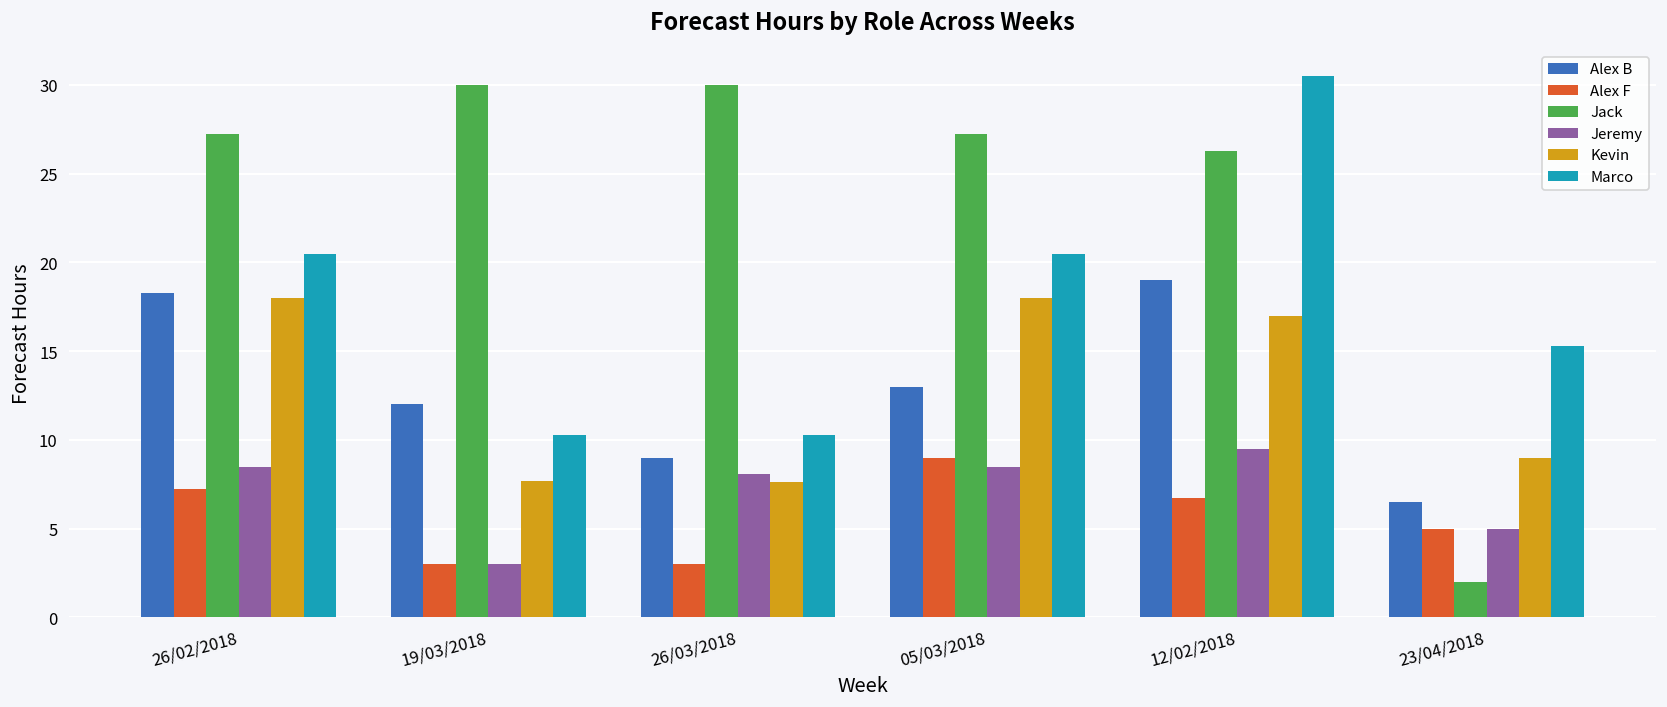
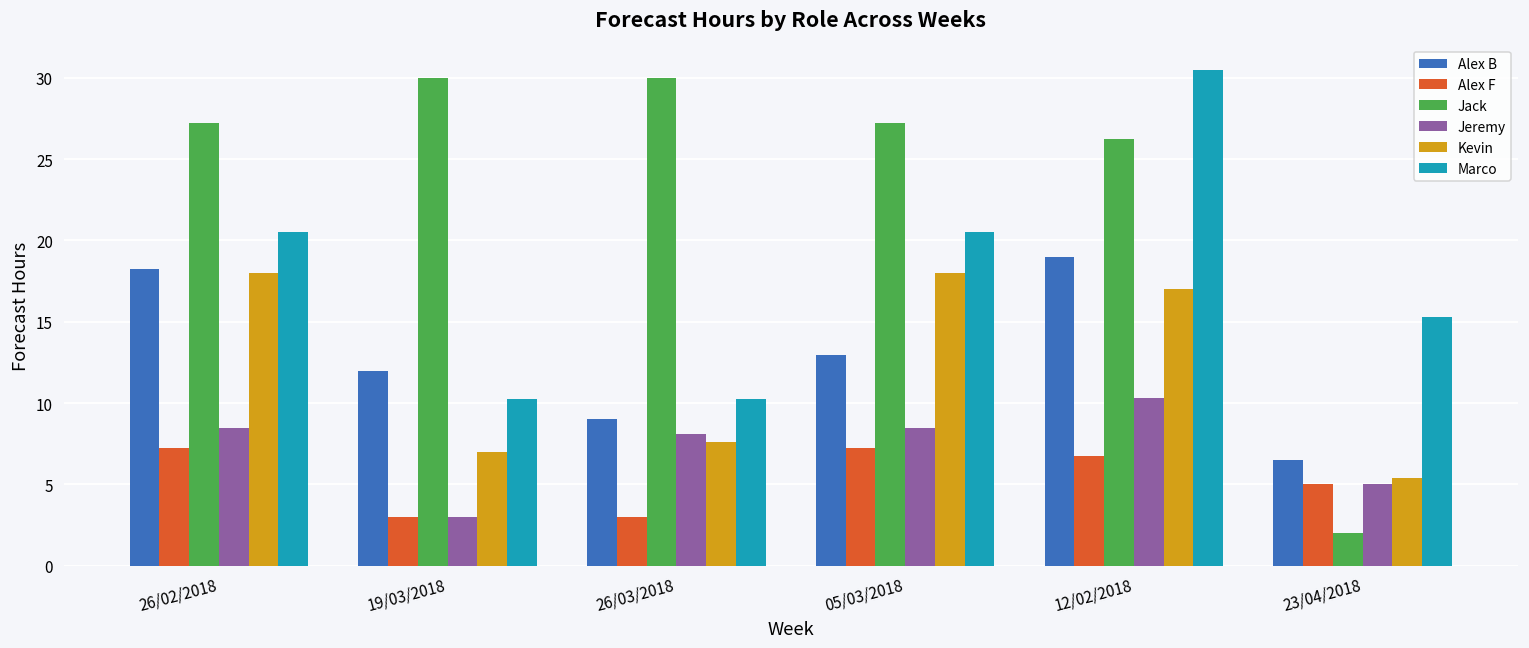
Kevin, 19/03/2018: 7.7 -> 7.0
Alex F, 05/03/2018: 9.0 -> 7.3
Jeremy, 12/02/2018: 9.5 -> 10.3
Kevin, 23/04/2018: 9.0 -> 5.4
